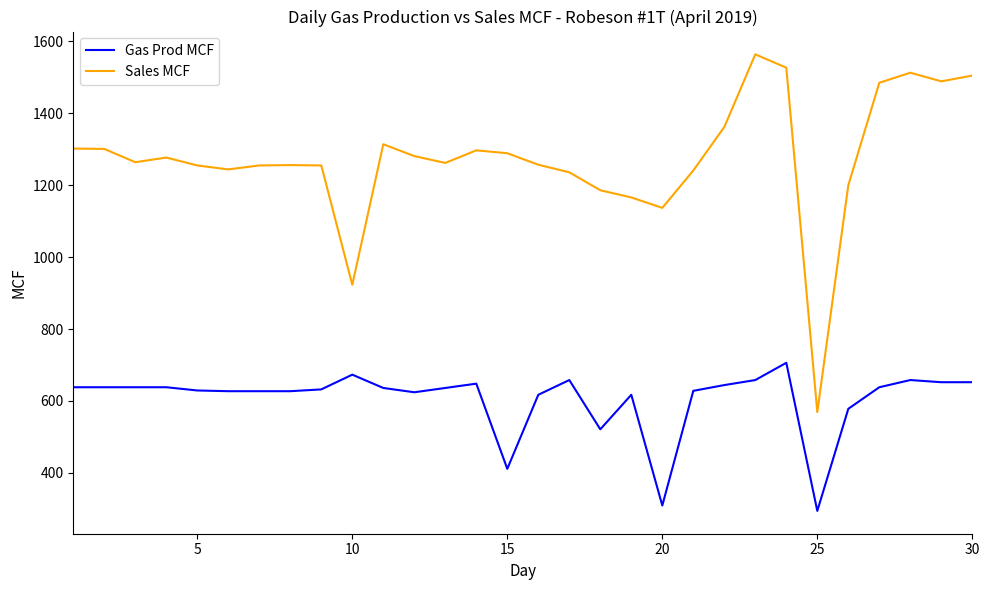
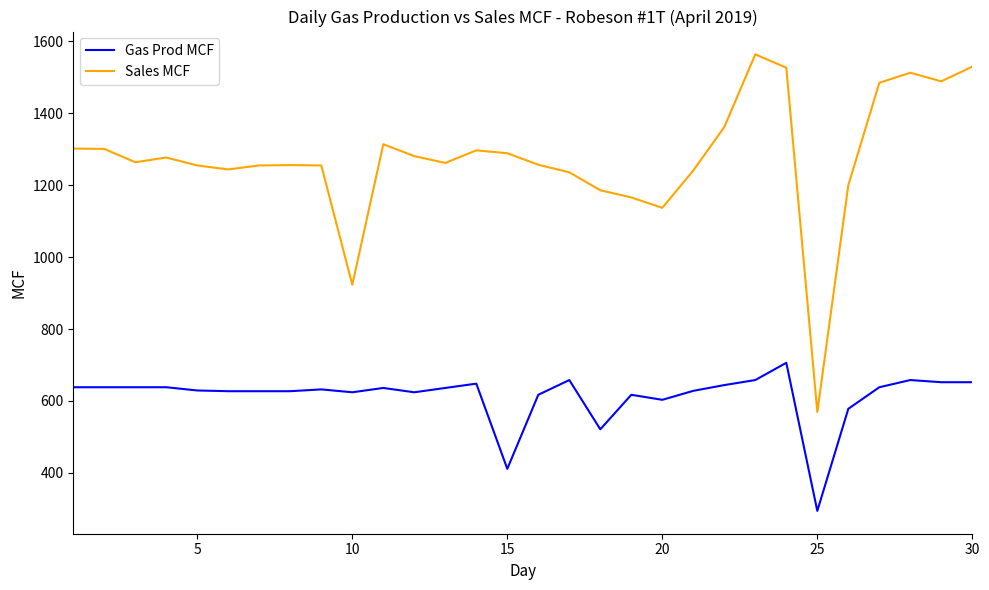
Gas Prod MCF, 10: 670 -> 620
Gas Prod MCF, 20: 310 -> 600
Sales MCF, 30: 1510 -> 1530
